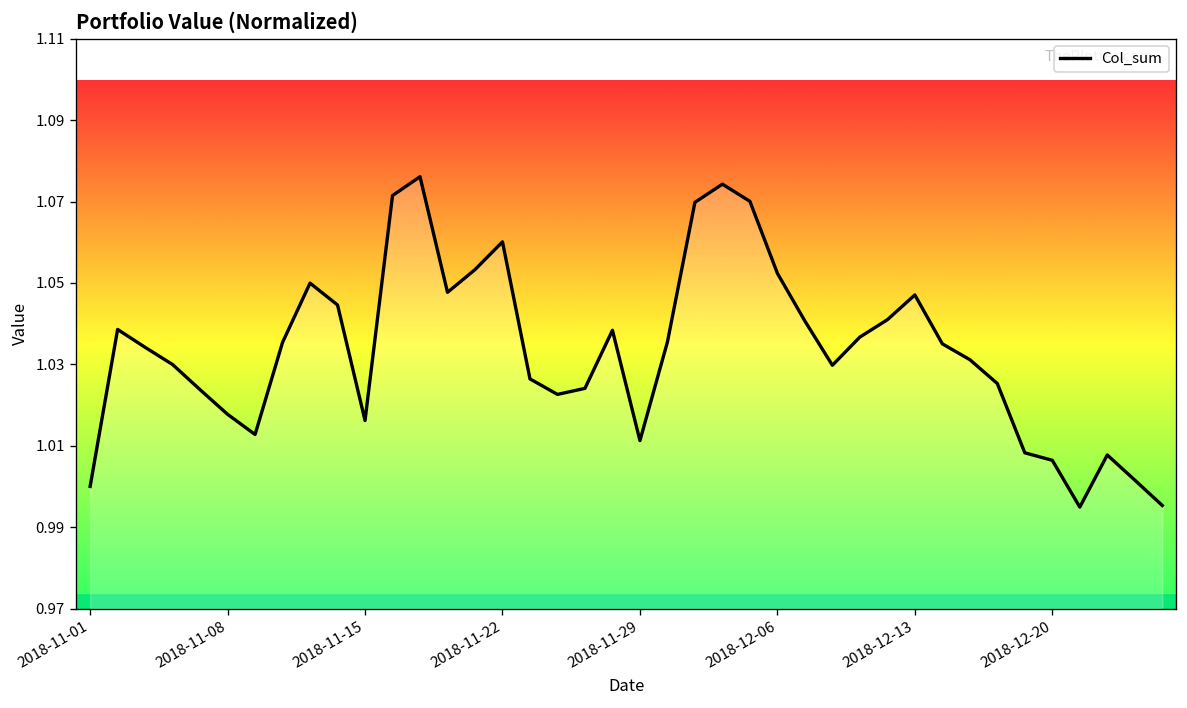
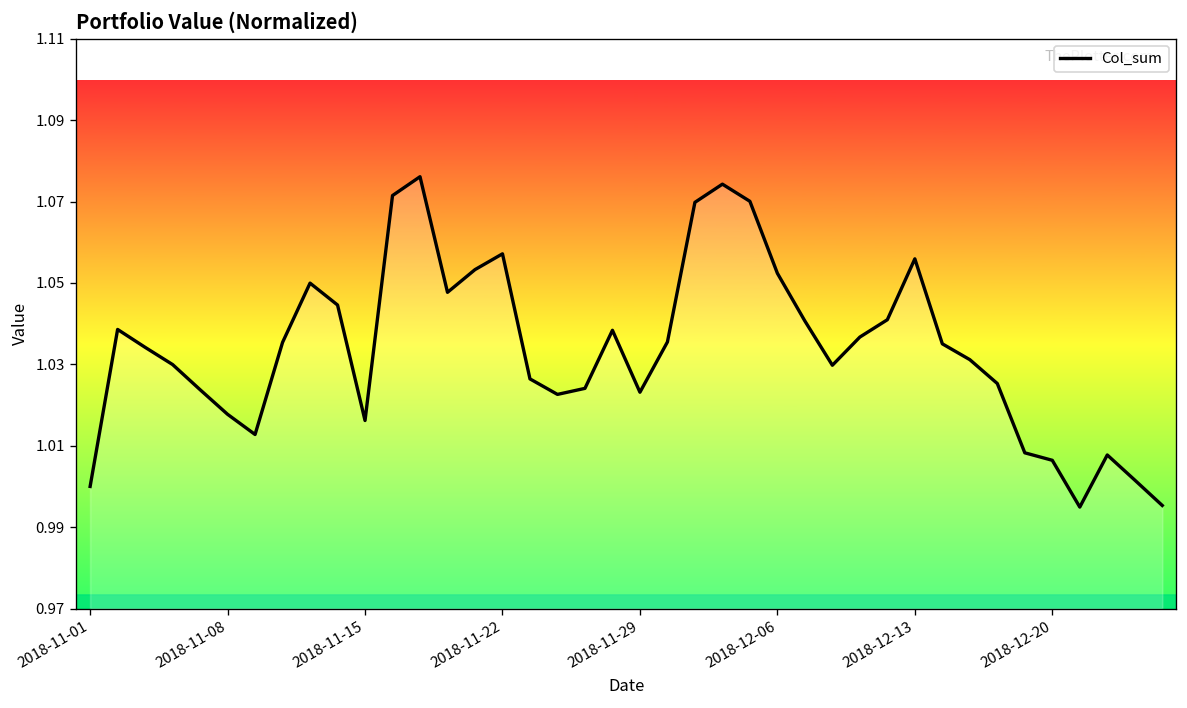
2018-11-22: 1.060 -> 1.057
2018-11-29: 1.011 -> 1.023
2018-12-13: 1.047 -> 1.056
